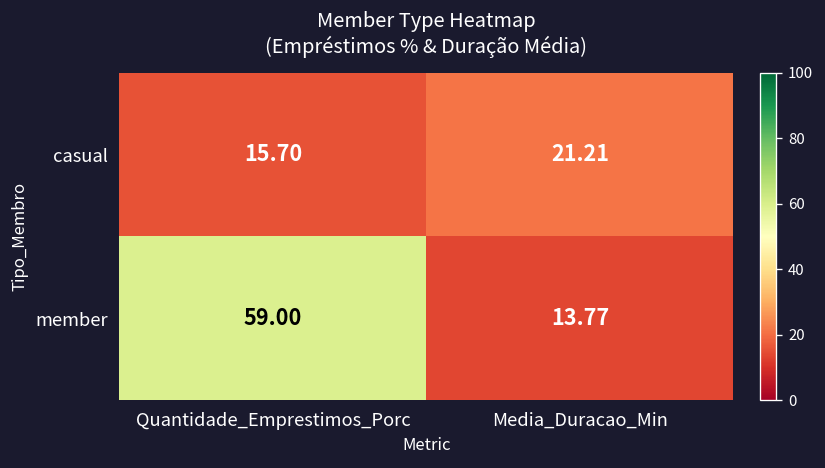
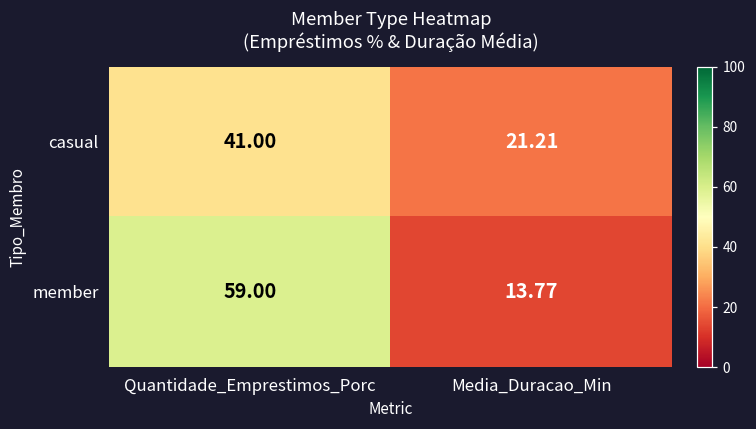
casual, Quantidade_Emprestimos_Porc: 15.70 -> 41.00
